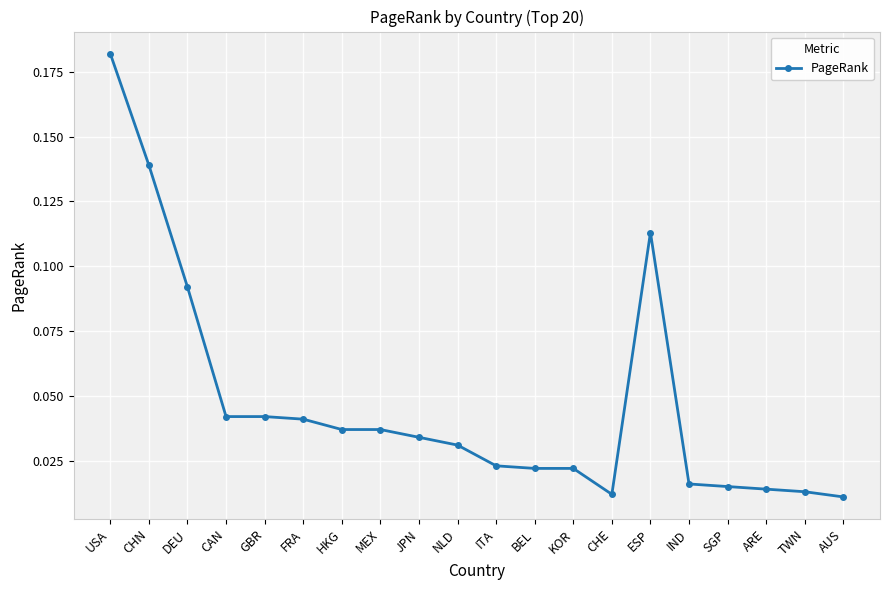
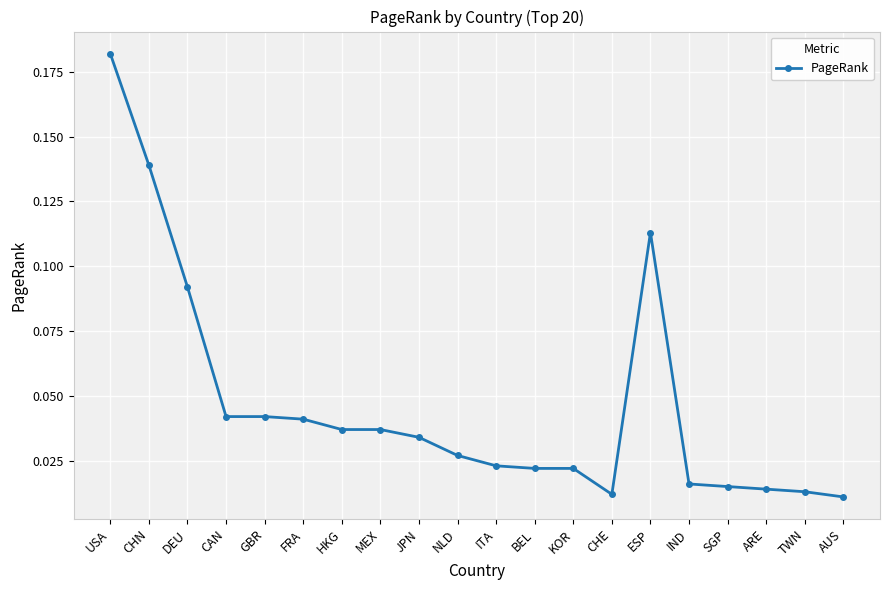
NLD: 0.031 -> 0.027
